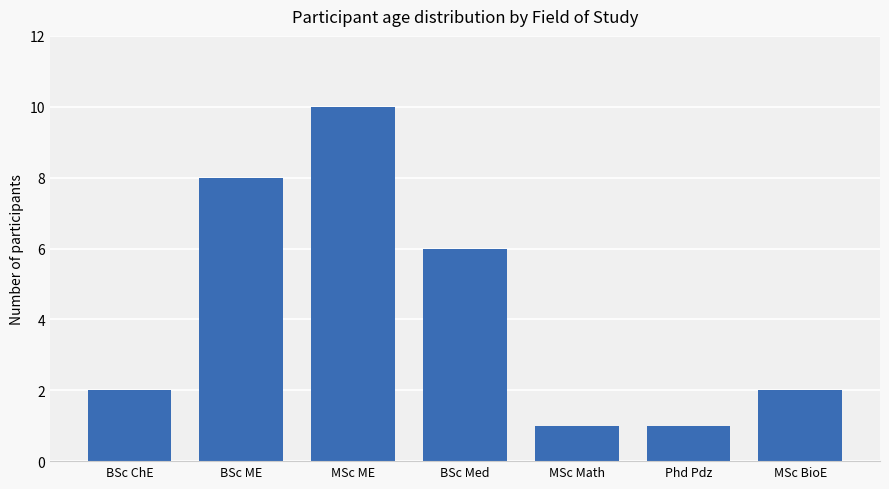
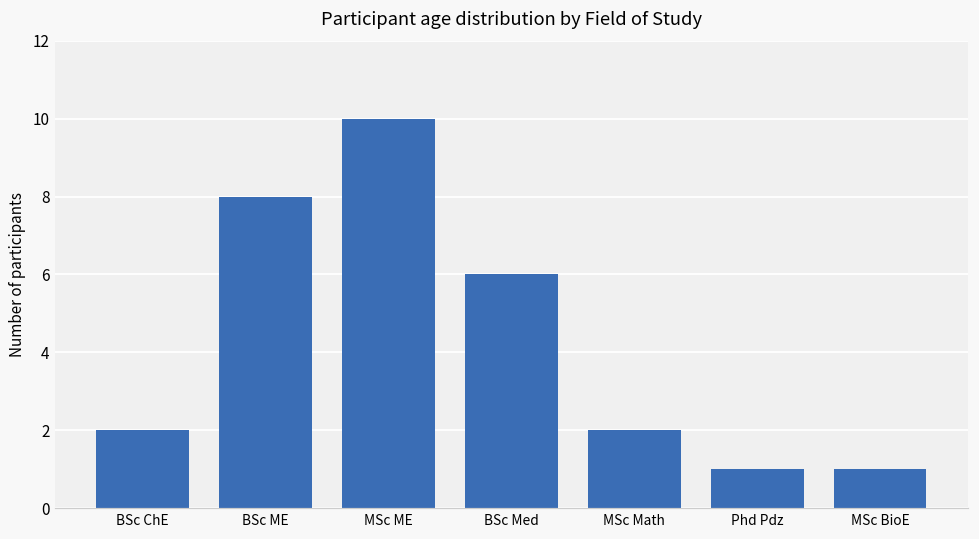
MSc Math: 1 -> 2
MSc BioE: 2 -> 1
